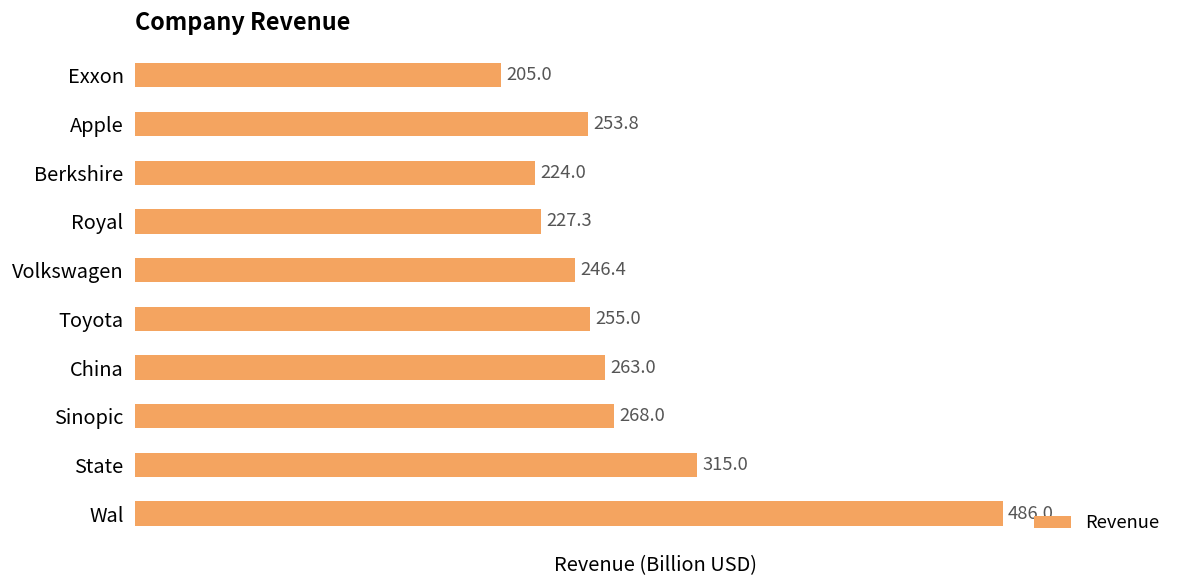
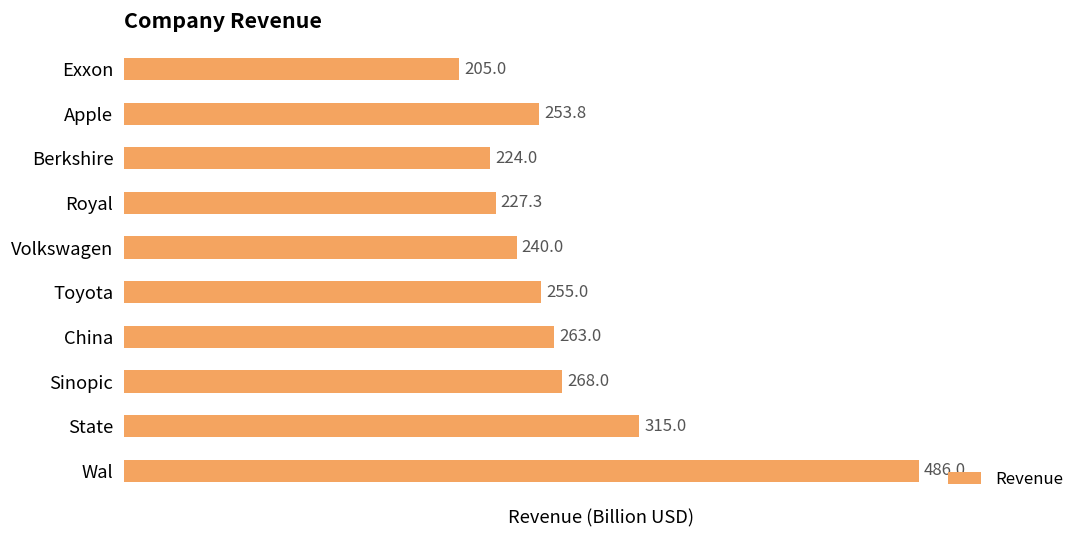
Volkswagen: 246.4 -> 240.0
